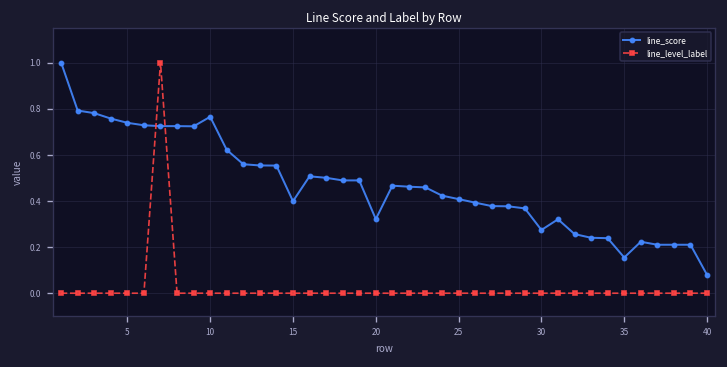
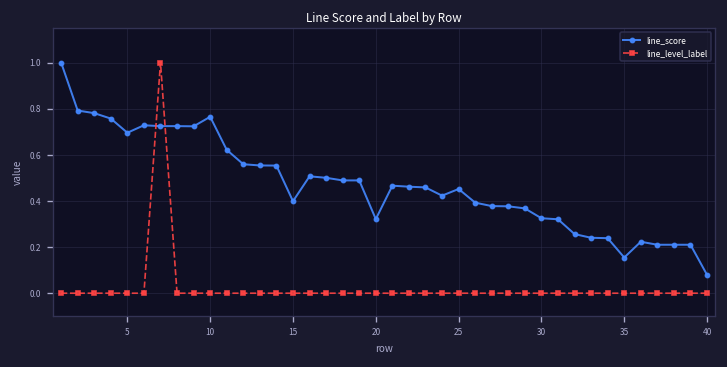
line_score, 5: 0.74 -> 0.70
line_score, 25: 0.41 -> 0.45
line_score, 30: 0.27 -> 0.32
